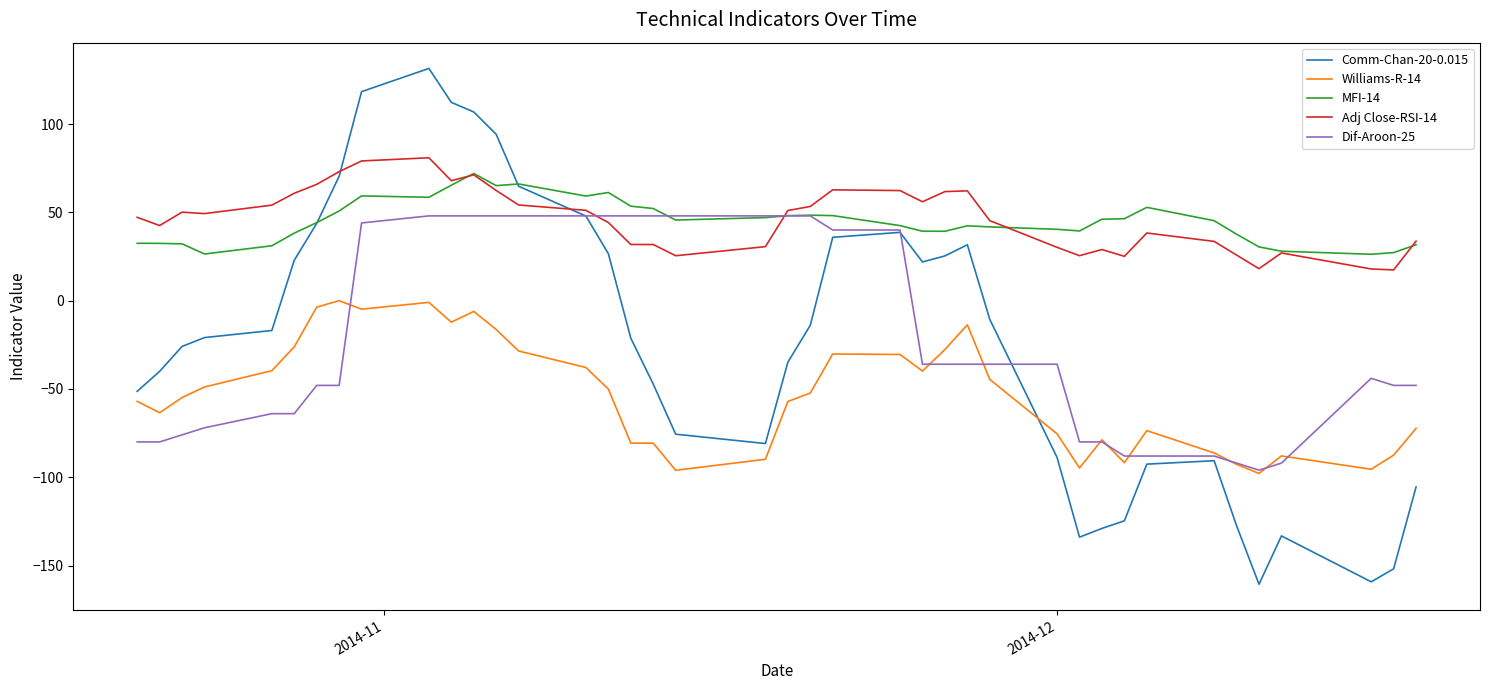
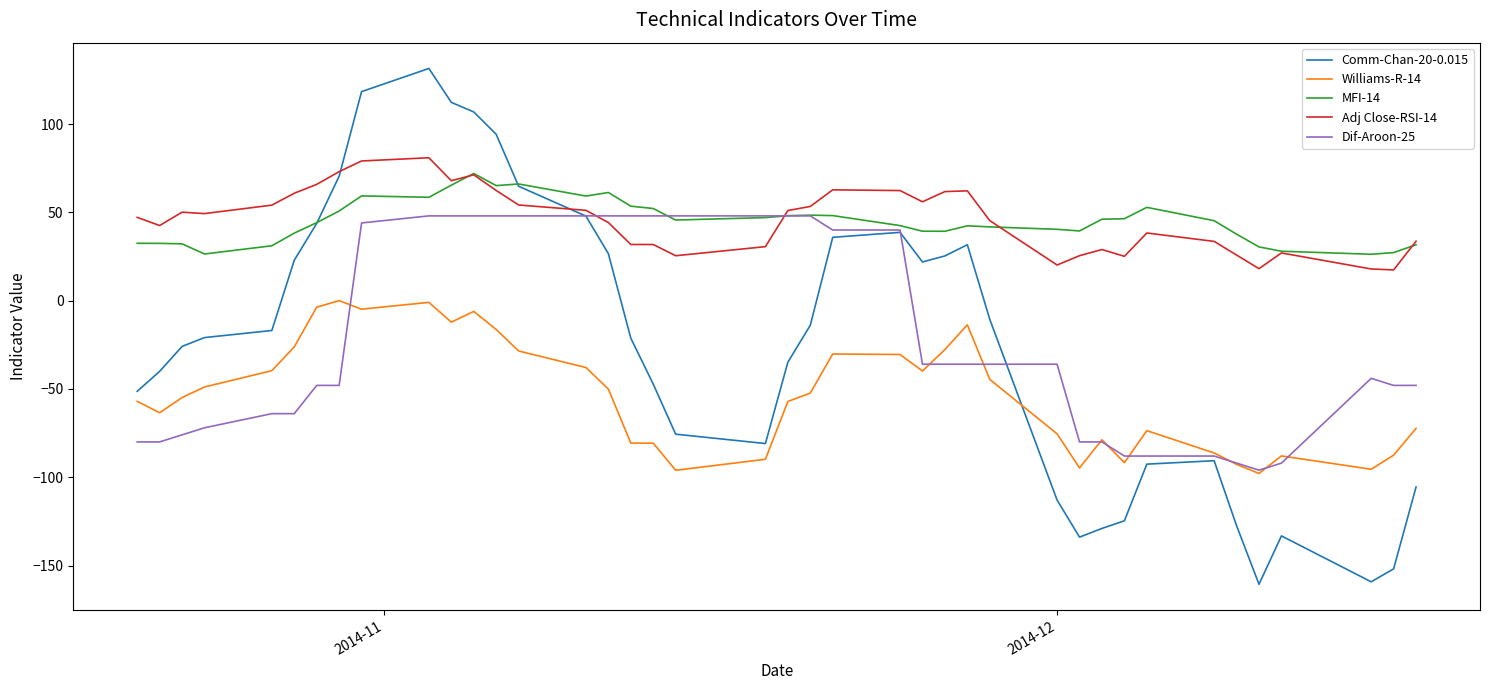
Comm-Chan-20-0.015, 2014-12: -89 -> -113
Adj Close-RSI-14, 2014-12: 30 -> 20
